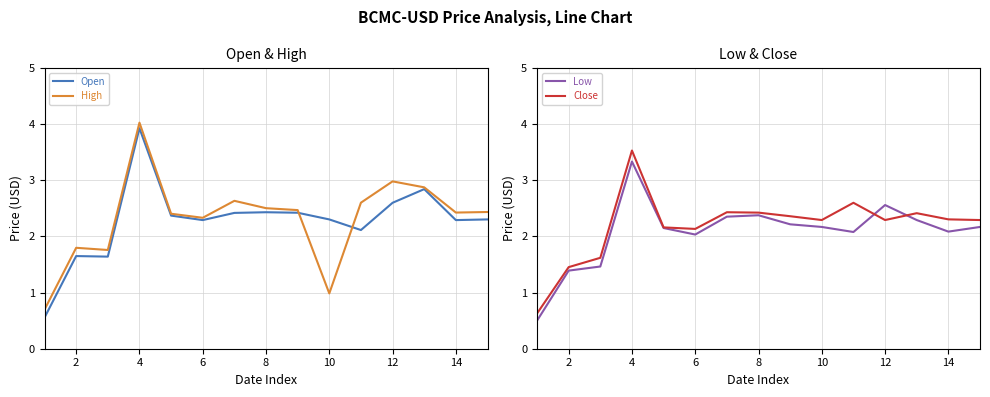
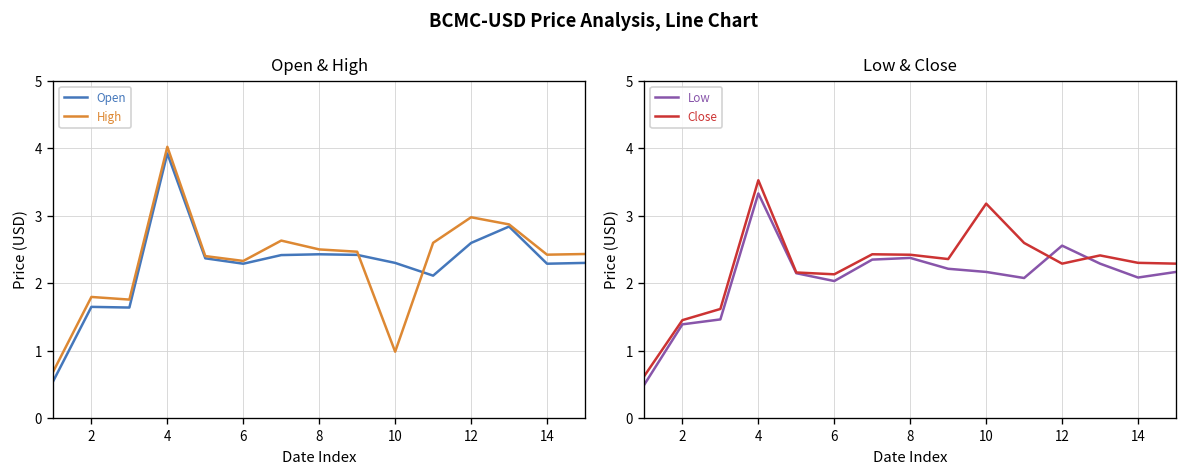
Low & Close, Close, 10: 2.3 -> 3.2
